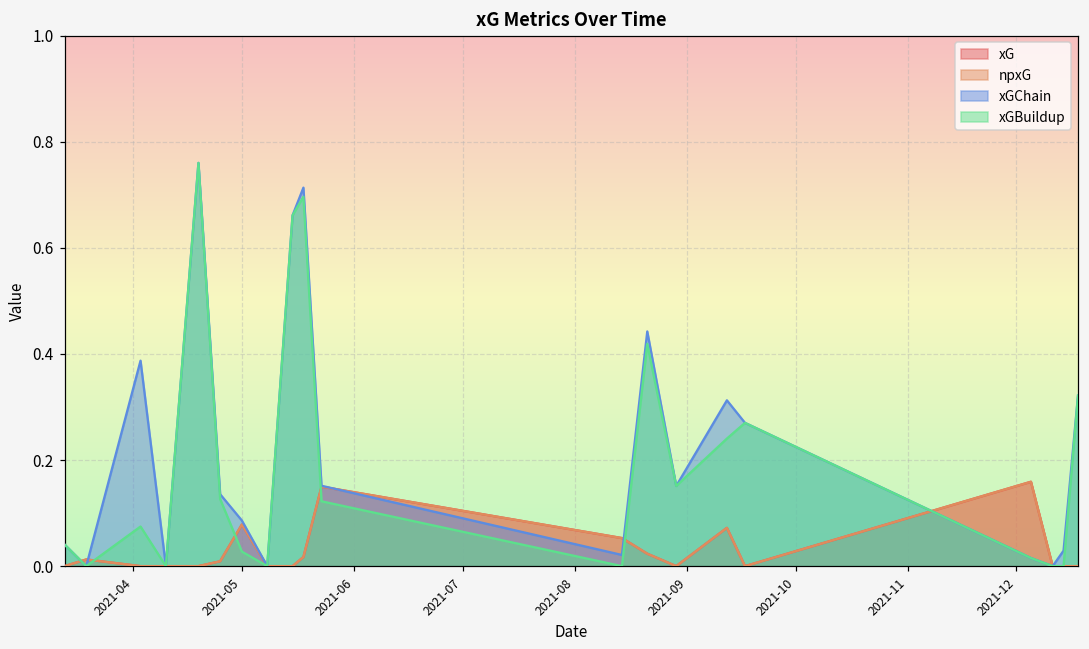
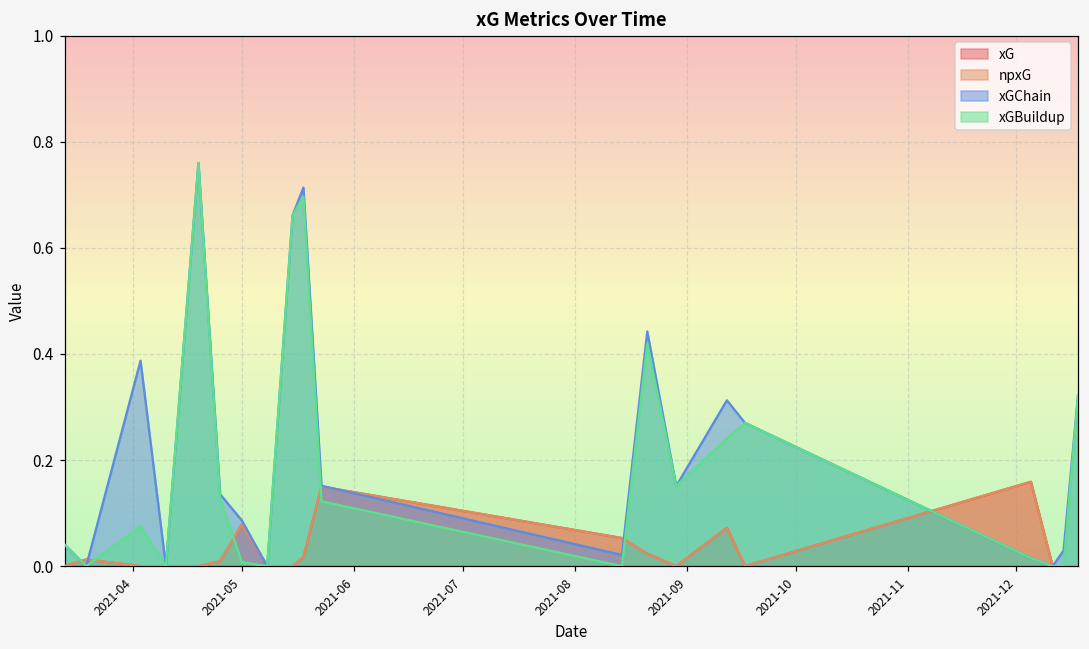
xGBuildup, 2021-05: 0.03 -> 0.01
